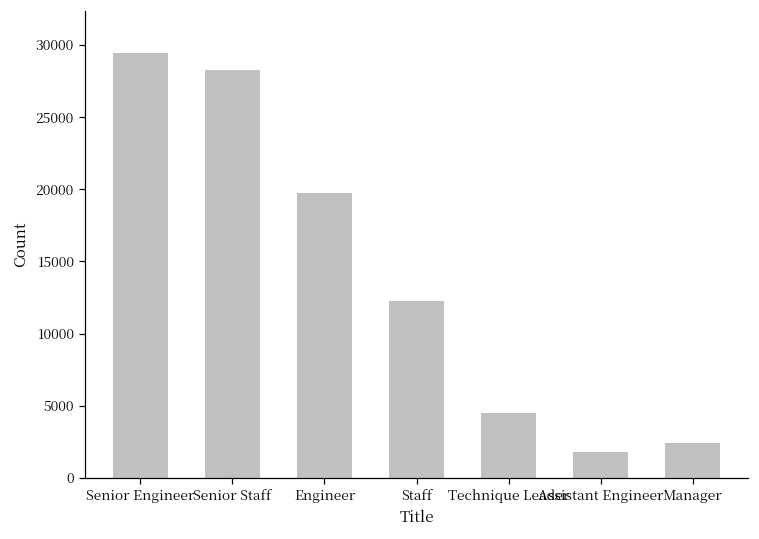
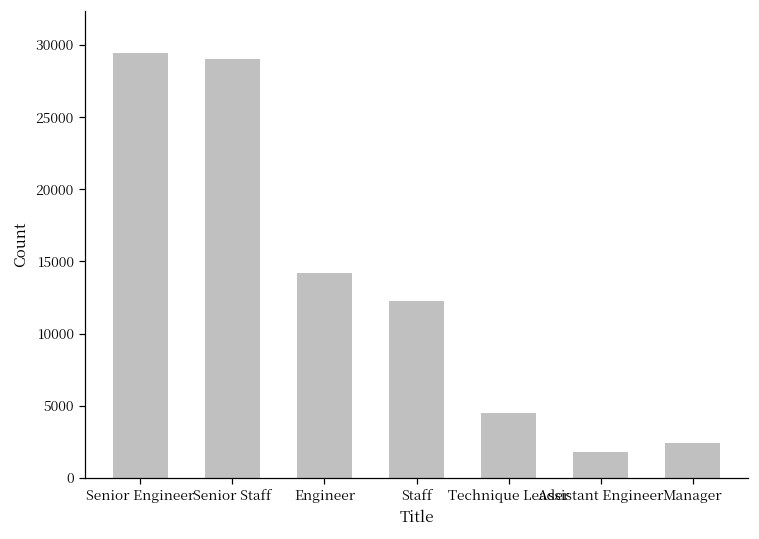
Senior Staff: 28300 -> 29000
Engineer: 19700 -> 14200
